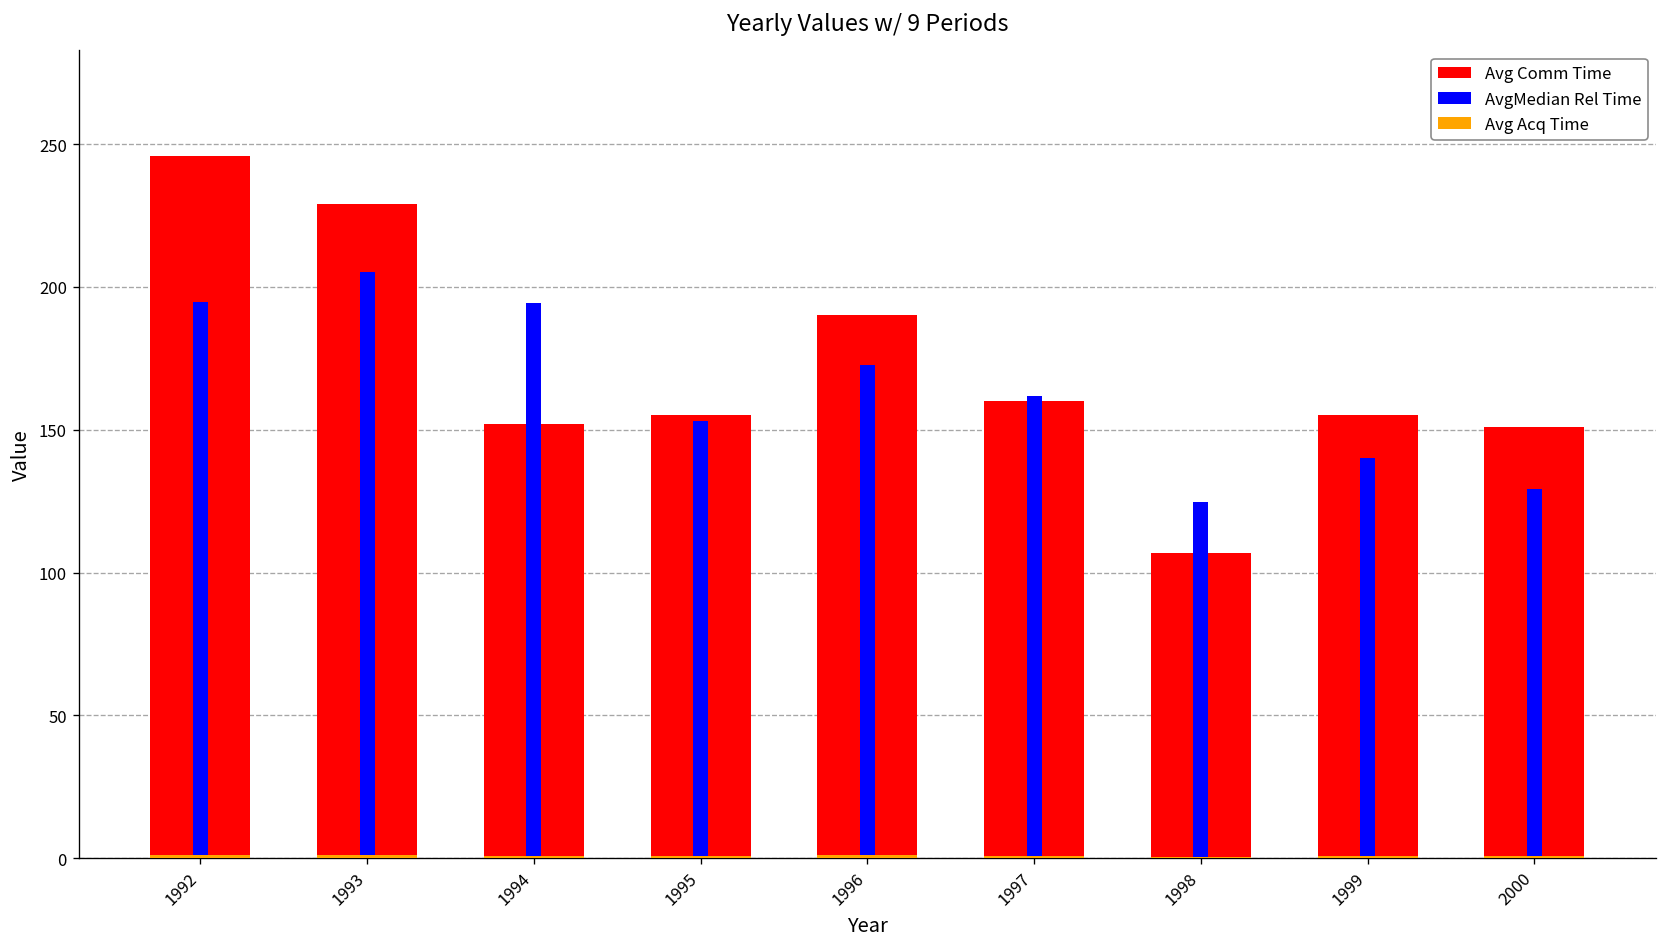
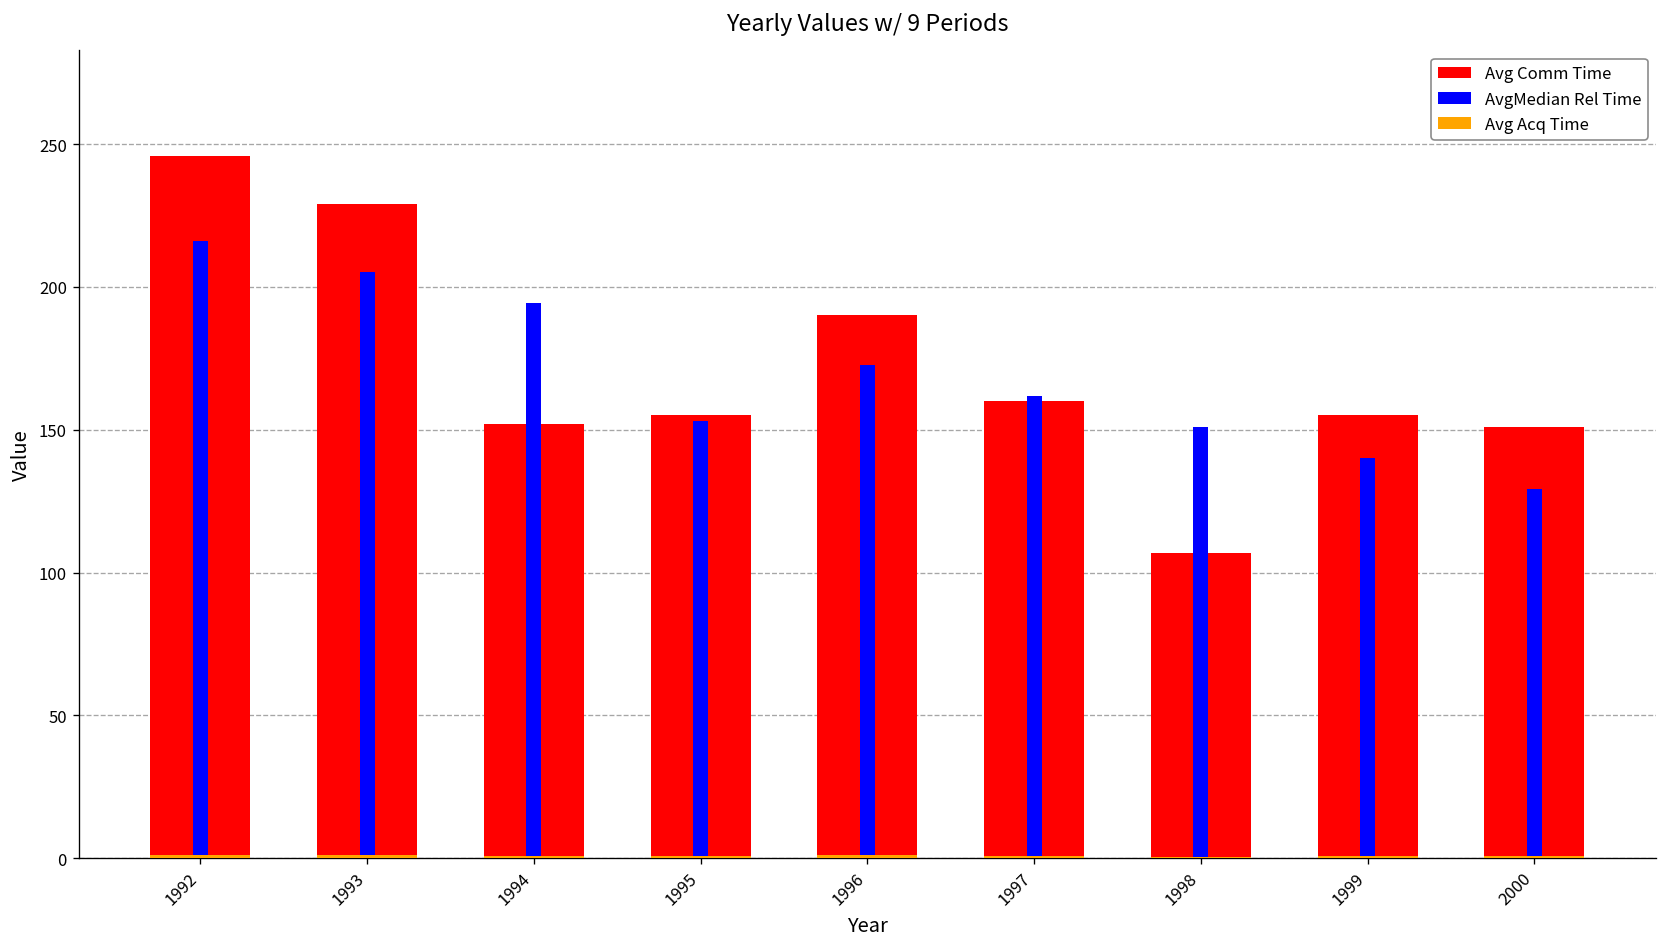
AvgMedian Rel Time, 1992: 195 -> 216
AvgMedian Rel Time, 1998: 125 -> 151
